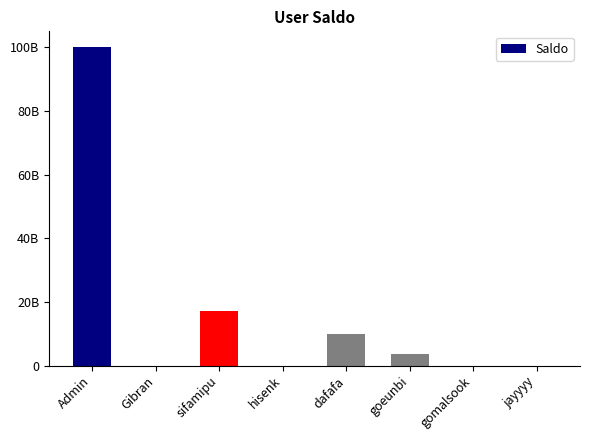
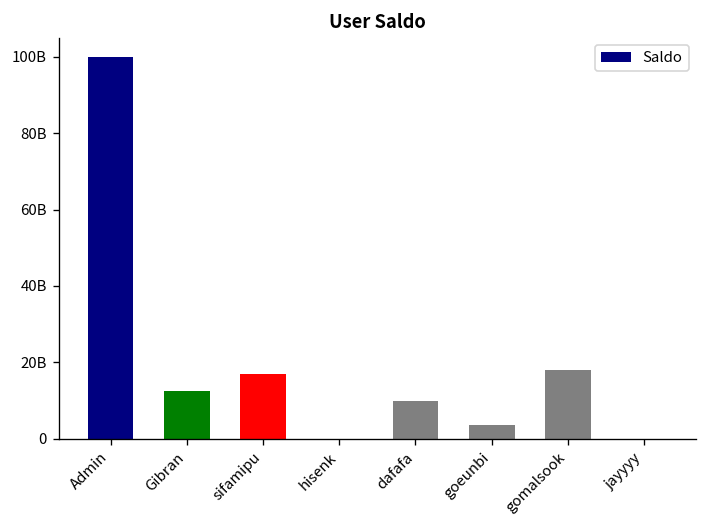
Gibran: 0 -> 13000000000
gomalsook: 0 -> 18000000000
